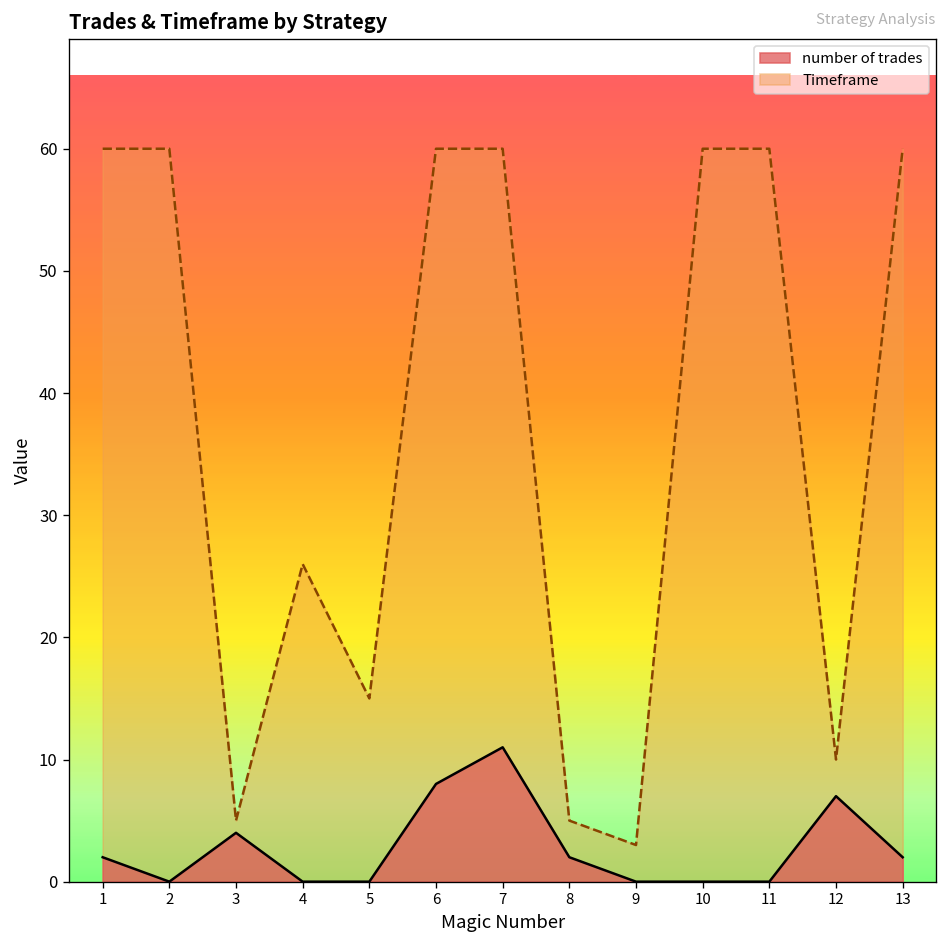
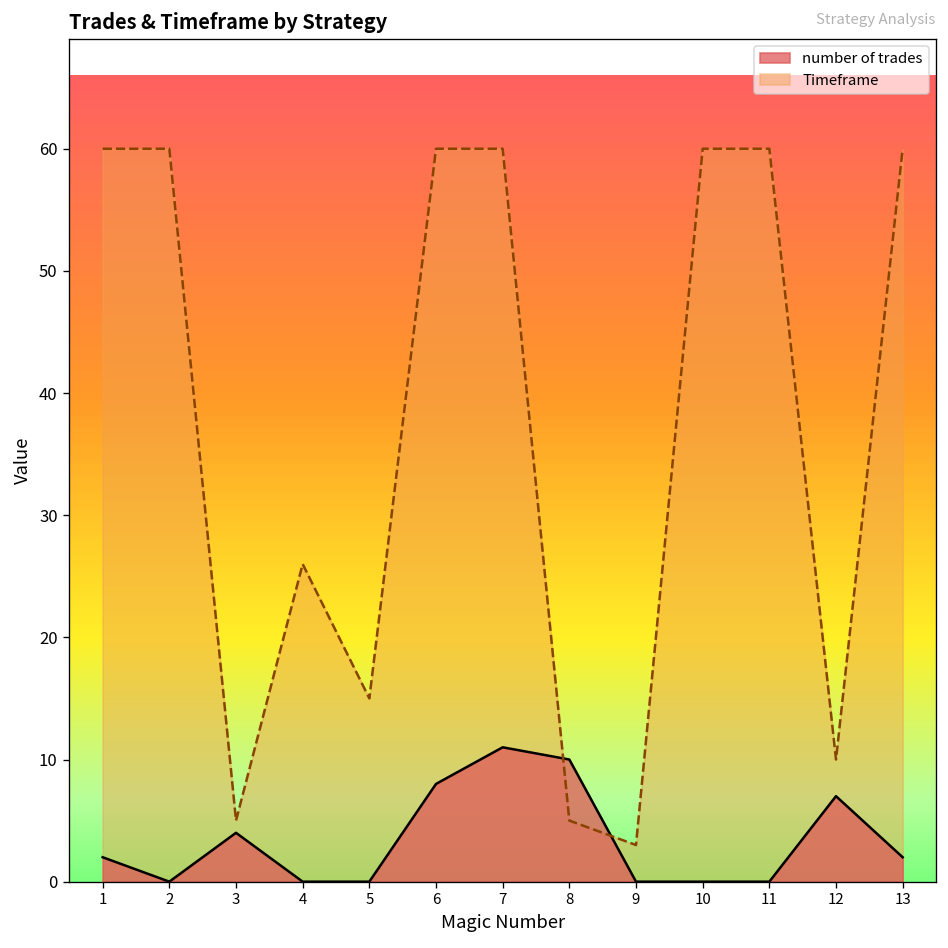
number of trades, 8: 2 -> 10
